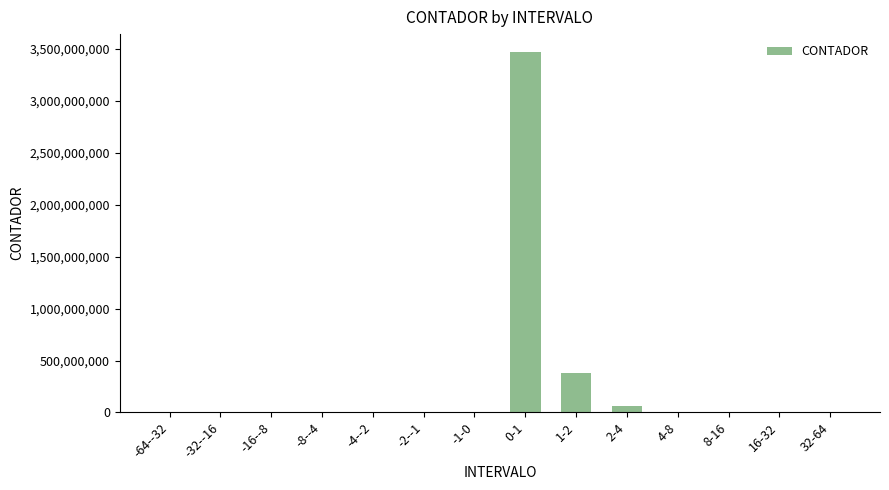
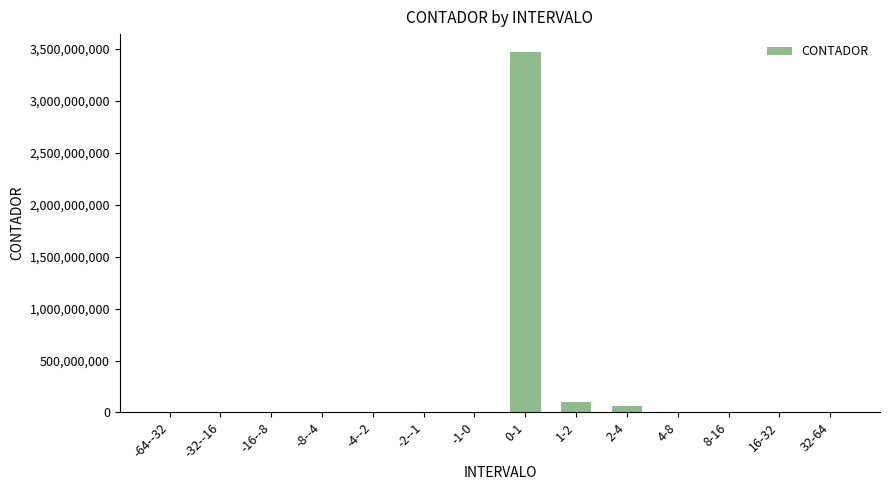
1-2: 380,000,000 -> 100,000,000
